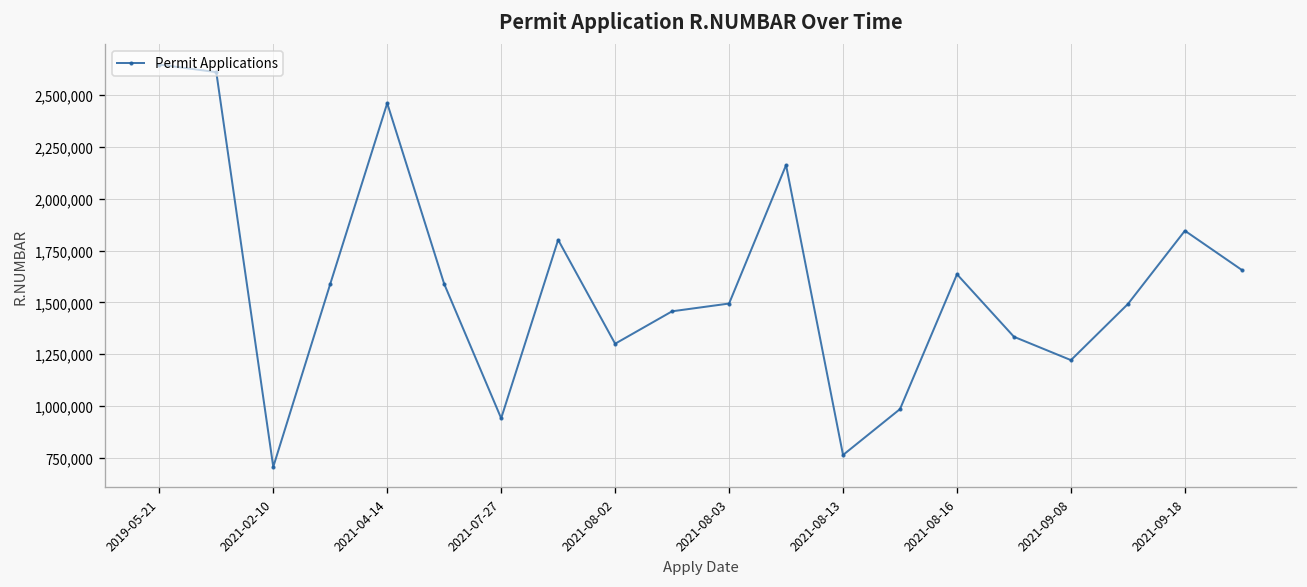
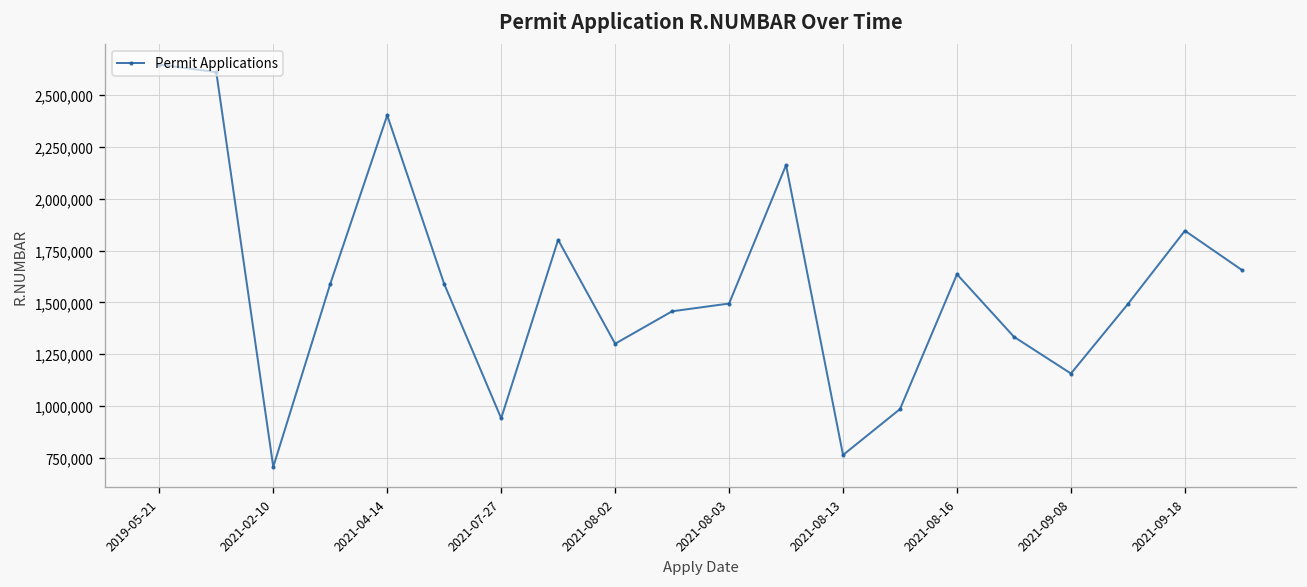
2021-04-14: 2,460,000 -> 2,400,000
2021-09-08: 1,220,000 -> 1,160,000
